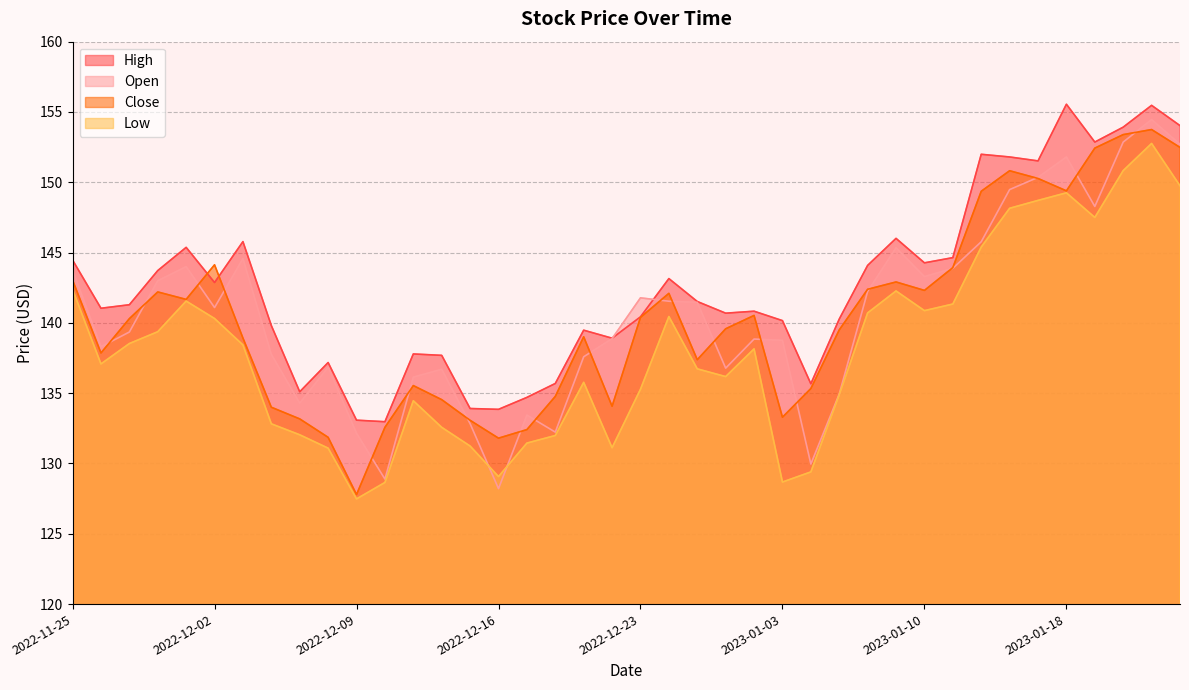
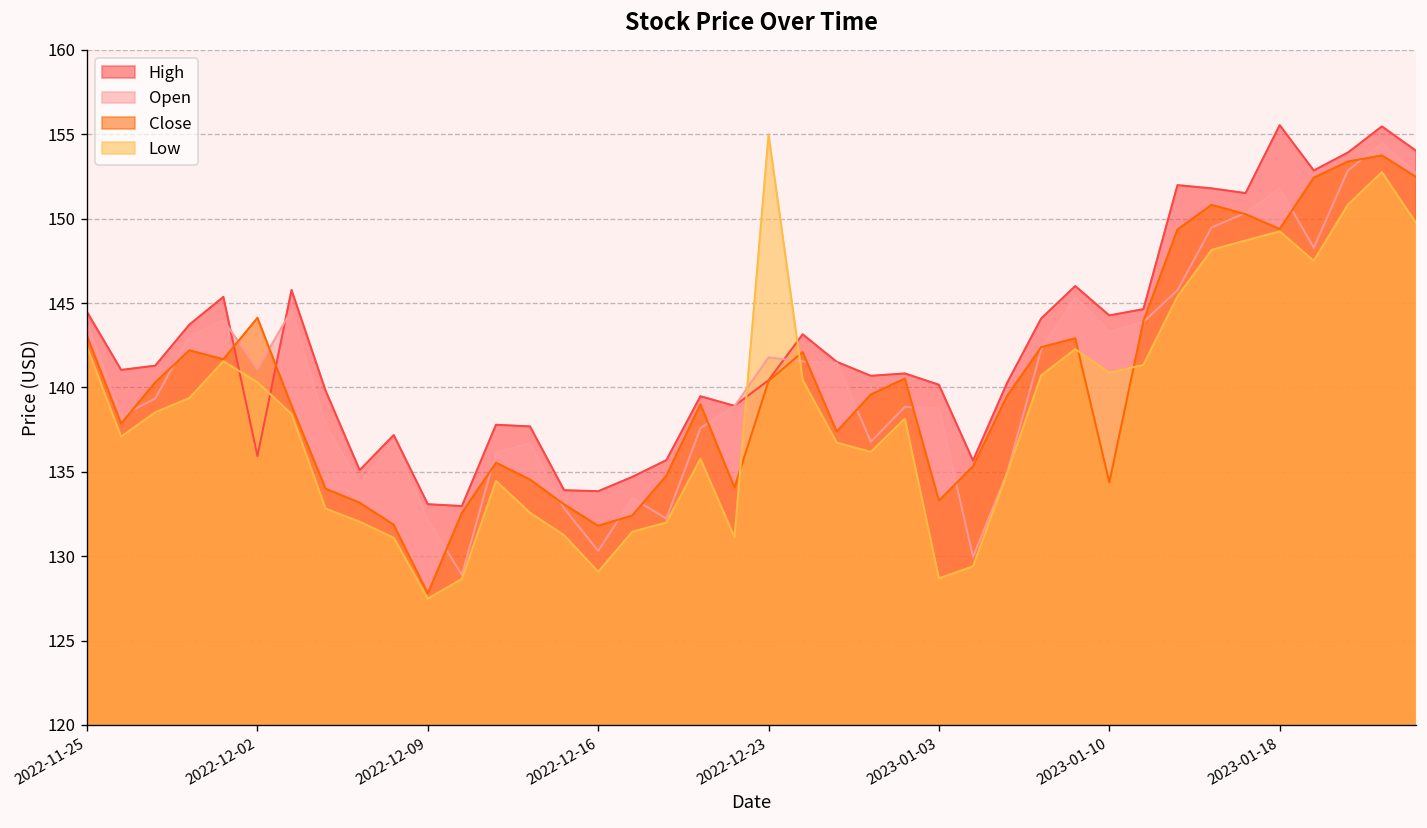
High, 2022-12-02: 142.9 -> 135.9
Open, 2022-12-16: 128.2 -> 130.3
Low, 2022-12-23: 135.3 -> 155.0
Close, 2023-01-10: 142.3 -> 134.4
